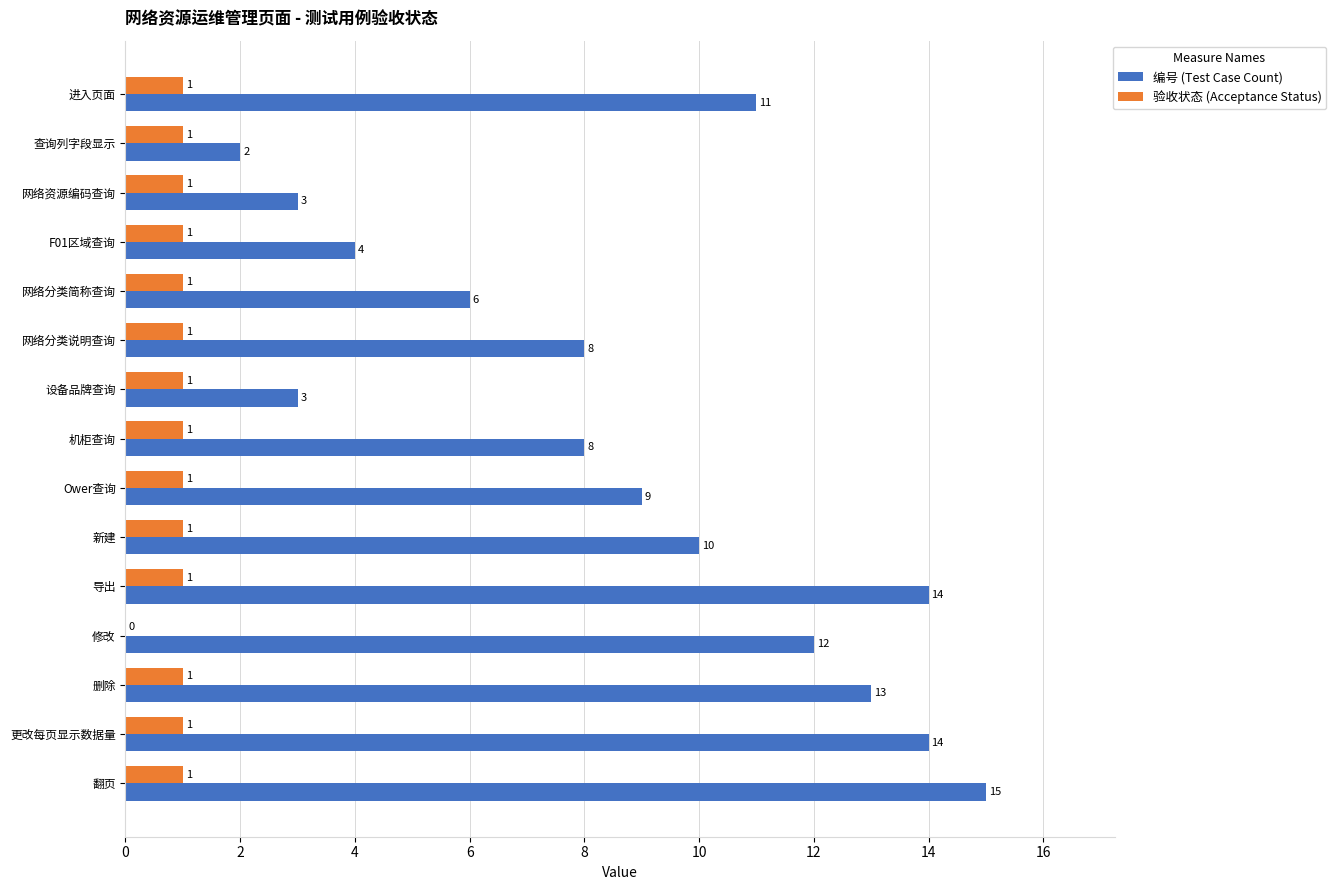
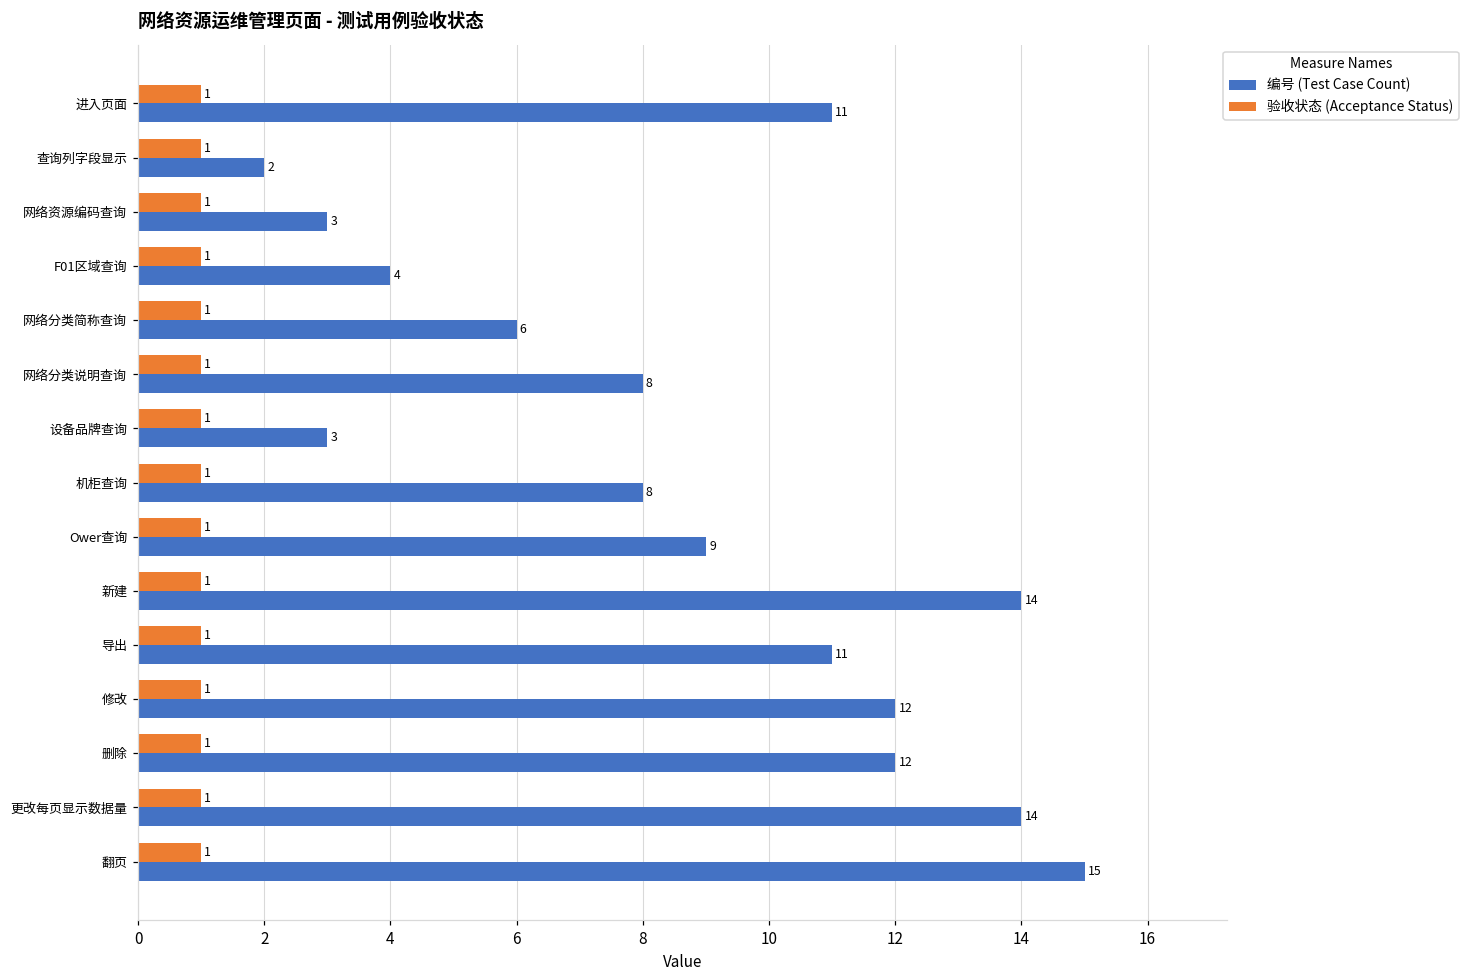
编号 (Test Case Count), 新建: 10 -> 14
编号 (Test Case Count), 导出: 14 -> 11
验收状态 (Acceptance Status), 修改: 0 -> 1
编号 (Test Case Count), 删除: 13 -> 12
